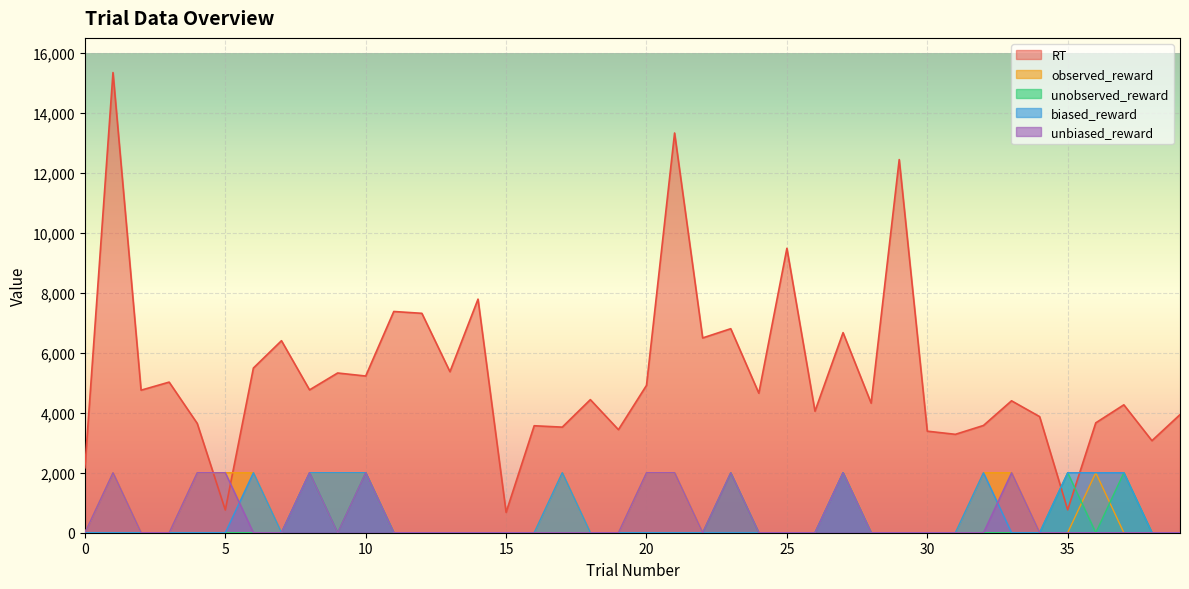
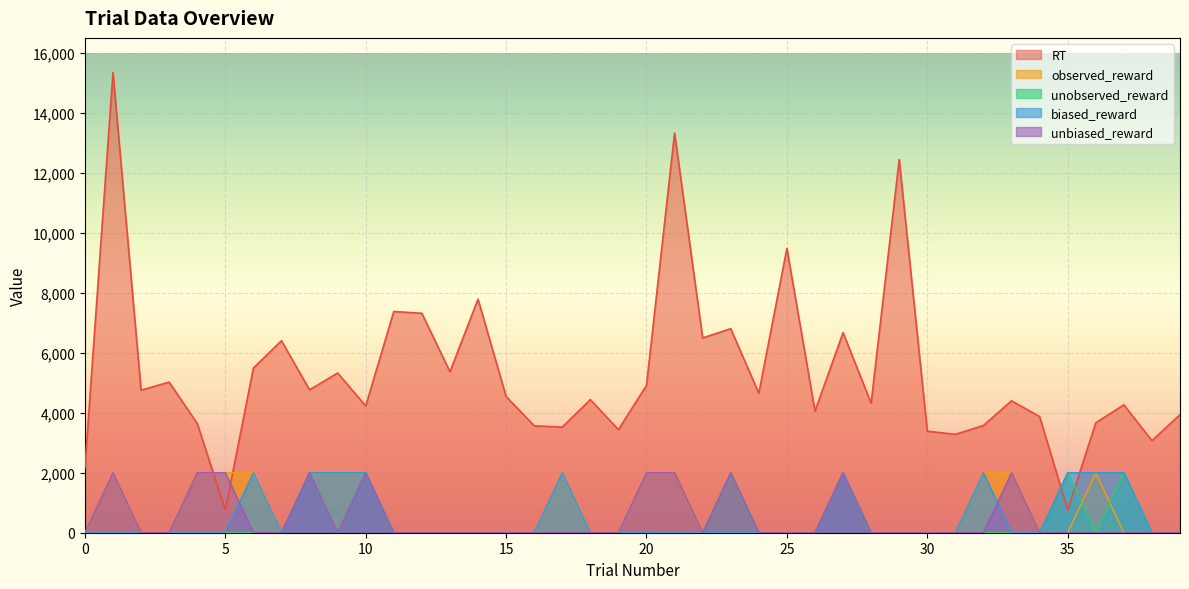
RT, 10: 5,200 -> 4,200
RT, 15: 700 -> 4,500
